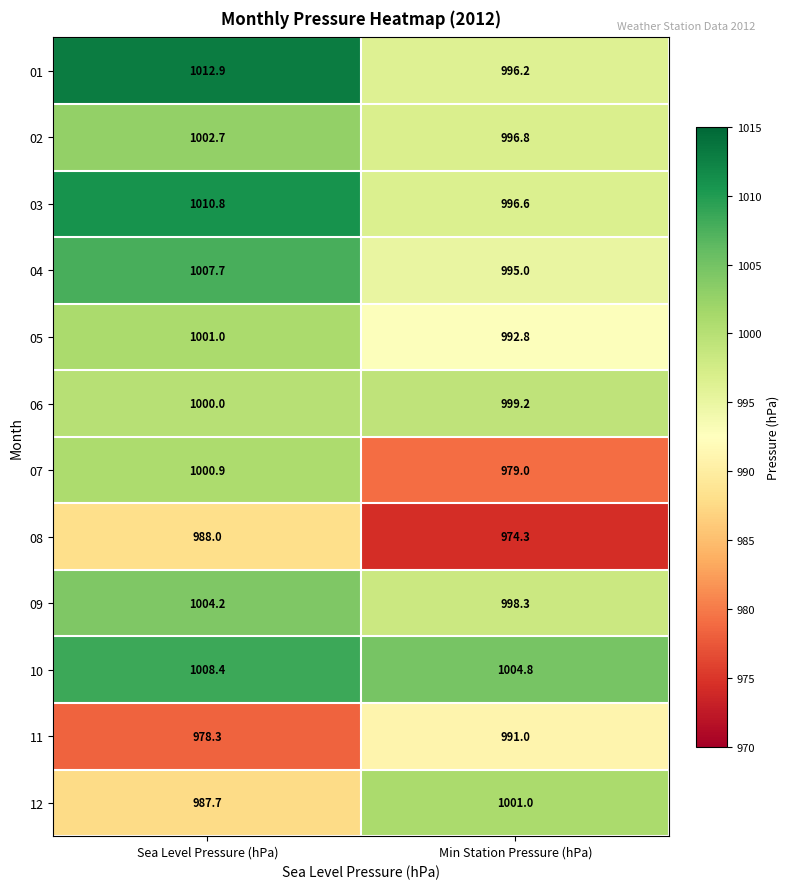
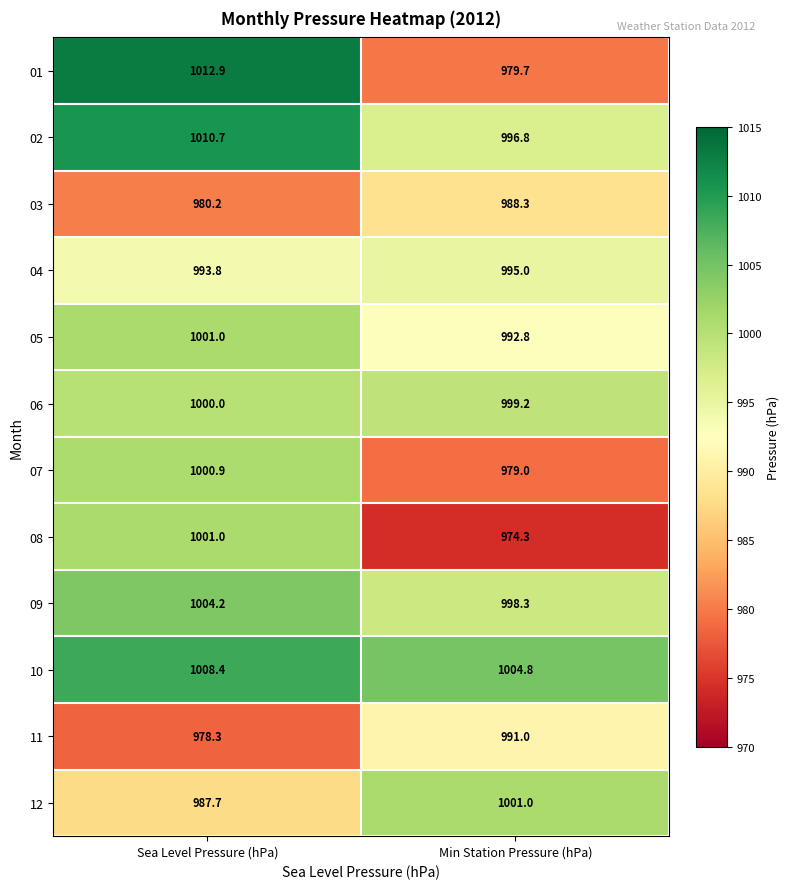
01, Min Station Pressure (hPa): 996.2 -> 979.7
02, Sea Level Pressure (hPa): 1002.7 -> 1010.7
03, Sea Level Pressure (hPa): 1010.8 -> 980.2
03, Min Station Pressure (hPa): 996.6 -> 988.3
04, Sea Level Pressure (hPa): 1007.7 -> 993.8
08, Sea Level Pressure (hPa): 988.0 -> 1001.0
